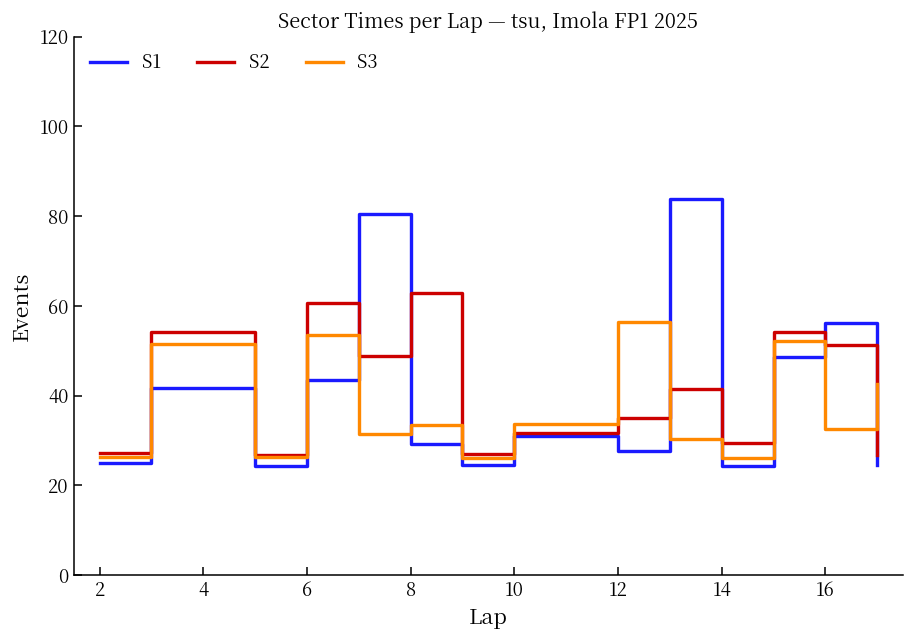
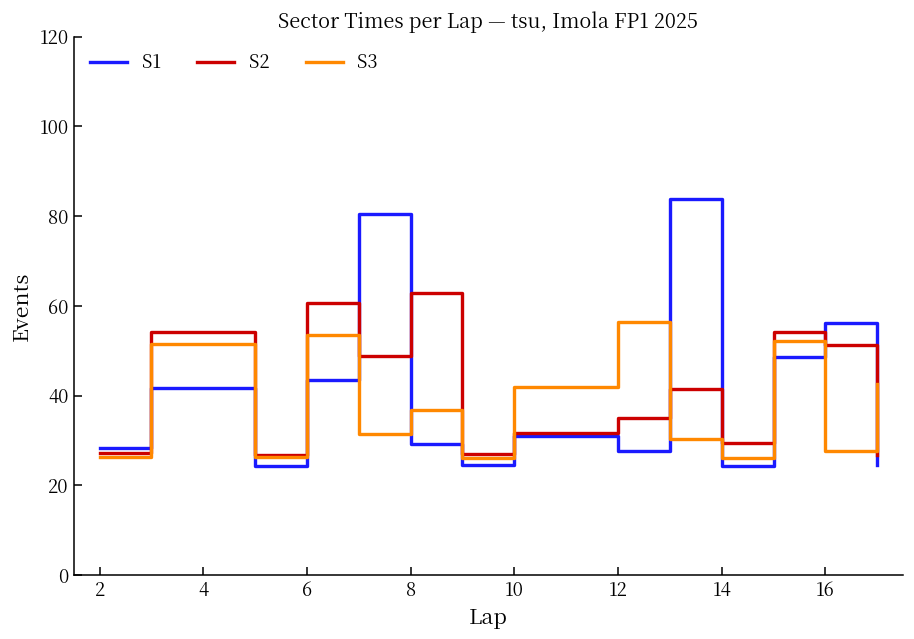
S1, 2: 25 -> 28
S3, 8: 33 -> 37
S3, 10: 34 -> 42
S3, 16: 33 -> 28
